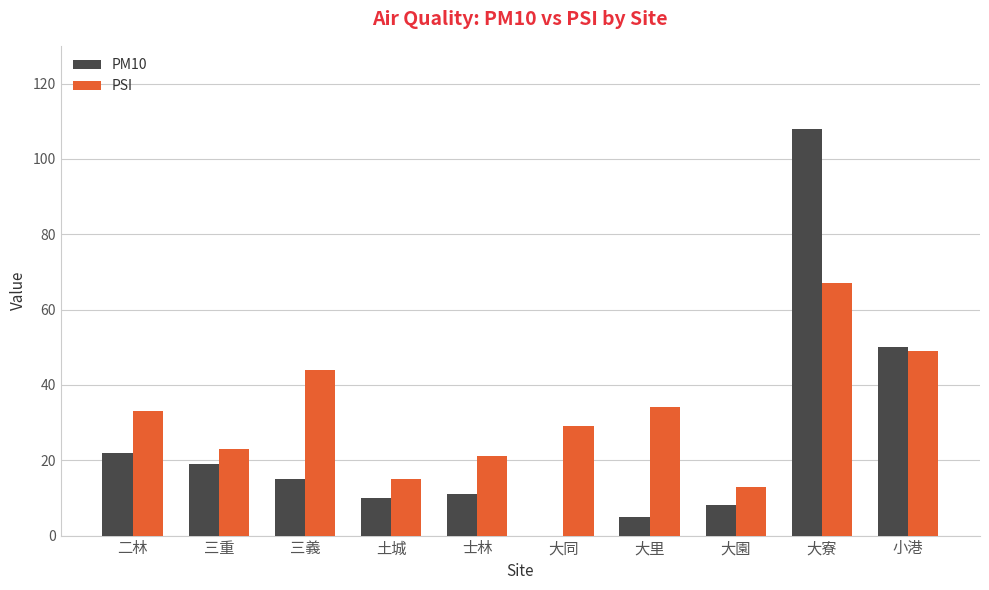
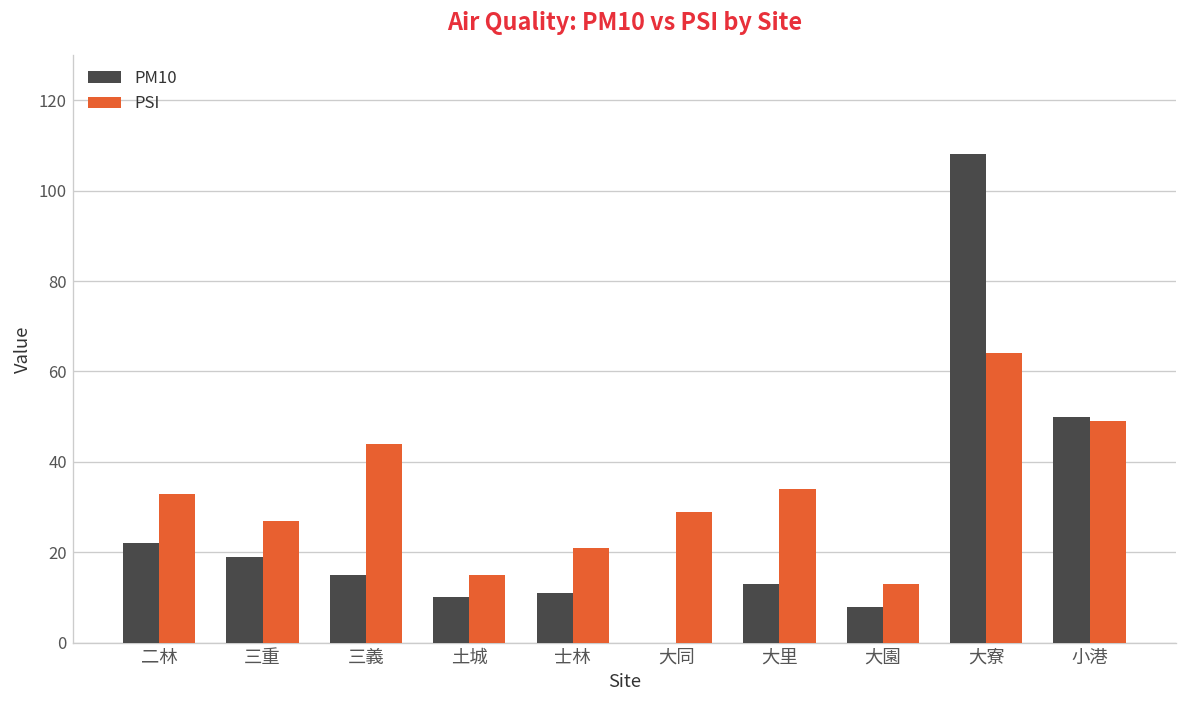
PSI, 三重: 23 -> 27
PM10, 大里: 5 -> 13
PSI, 大寮: 67 -> 64
